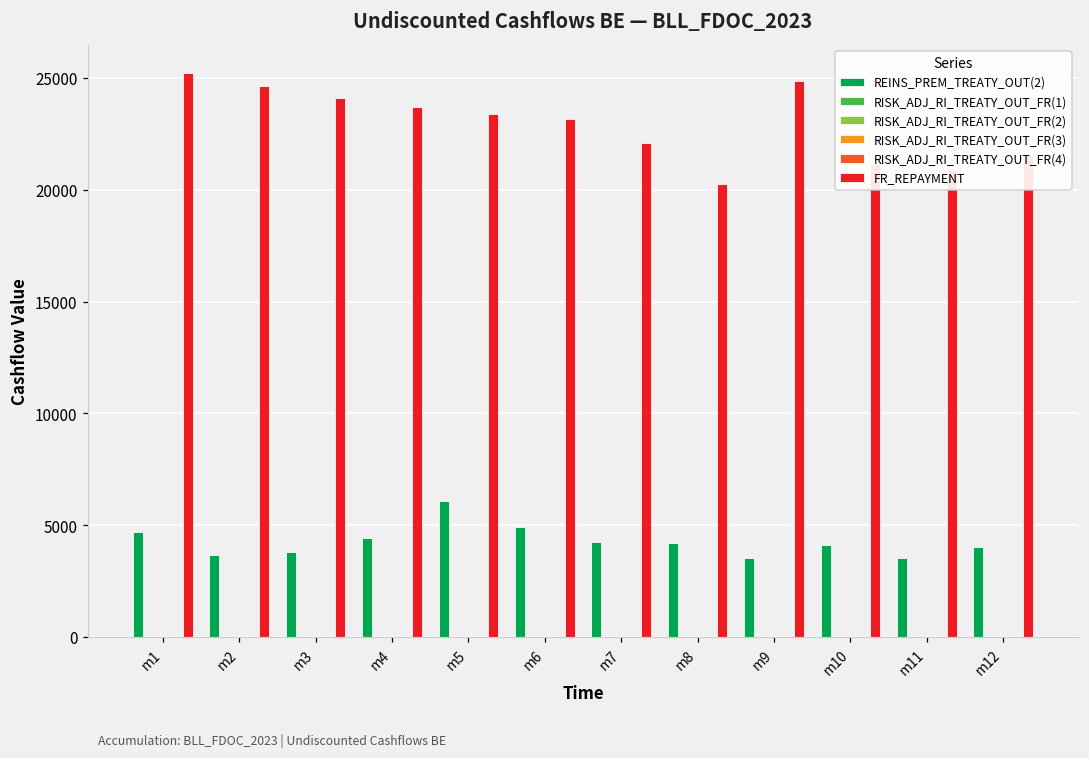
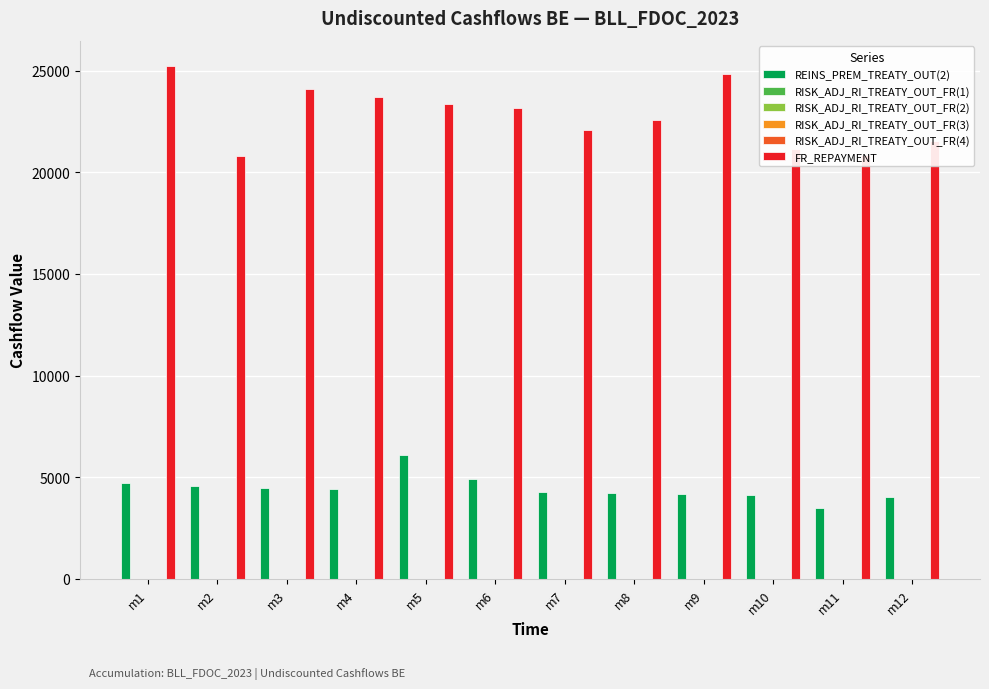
REINS_PREM_TREATY_OUT(2), m2: 3700 -> 4600
FR_REPAYMENT, m2: 24600 -> 20800
REINS_PREM_TREATY_OUT(2), m3: 3800 -> 4500
FR_REPAYMENT, m8: 20300 -> 22600
REINS_PREM_TREATY_OUT(2), m9: 3500 -> 4200
